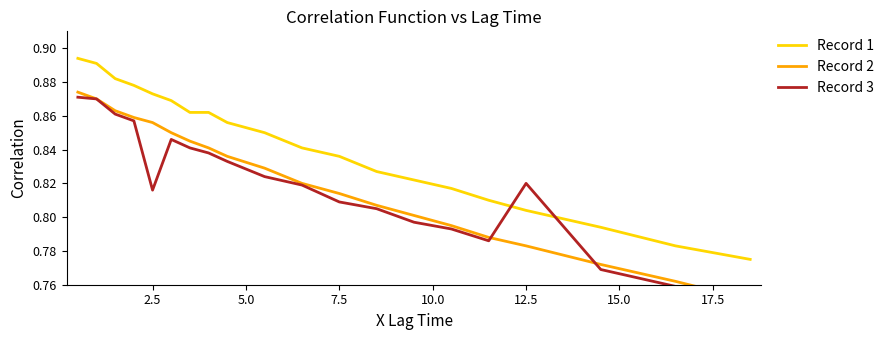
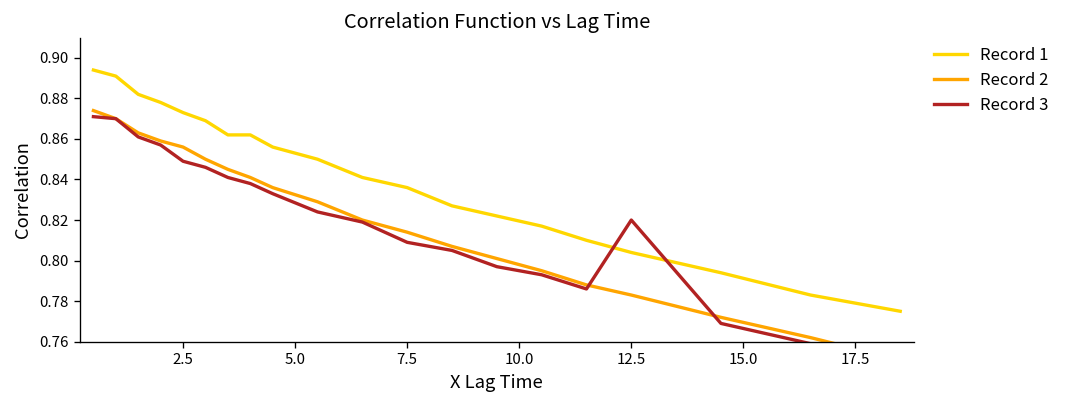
Record 3, 2.5: 0.816 -> 0.849
